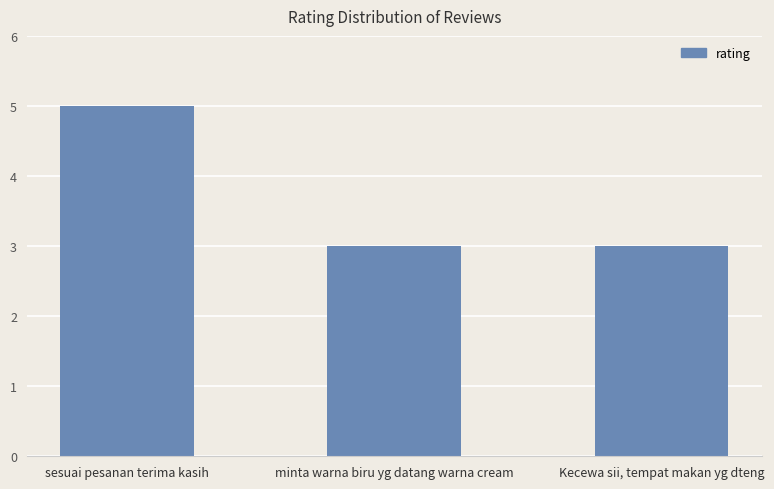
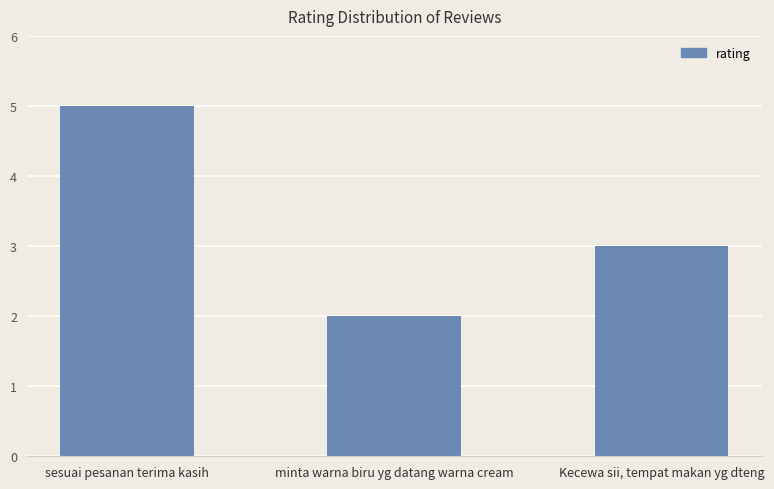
minta warna biru yg datang warna cream: 3 -> 2
